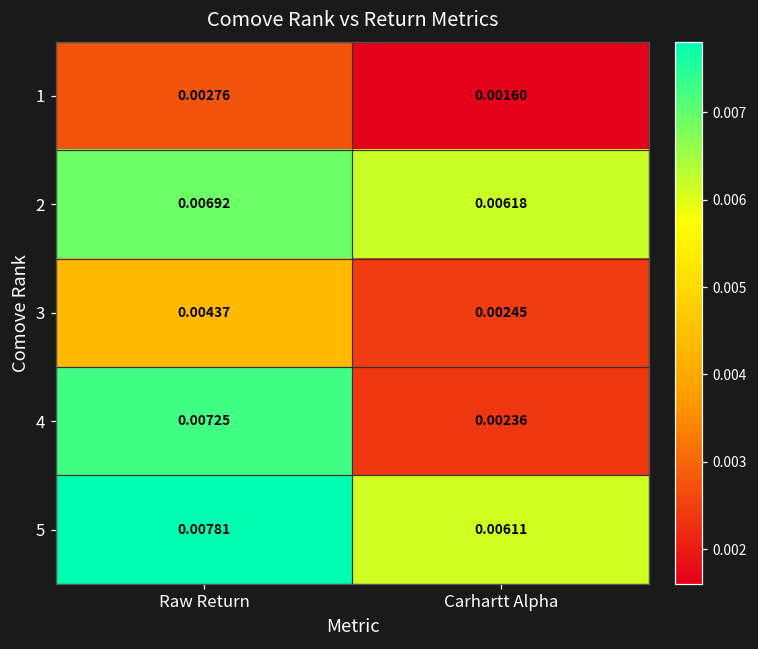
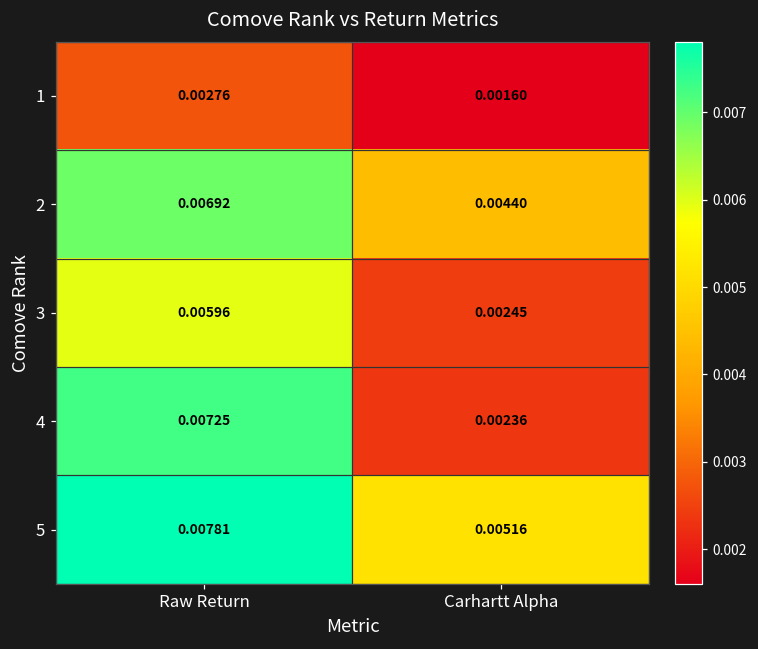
2, Carhartt Alpha: 0.00618 -> 0.00440
3, Raw Return: 0.00437 -> 0.00596
5, Carhartt Alpha: 0.00611 -> 0.00516
